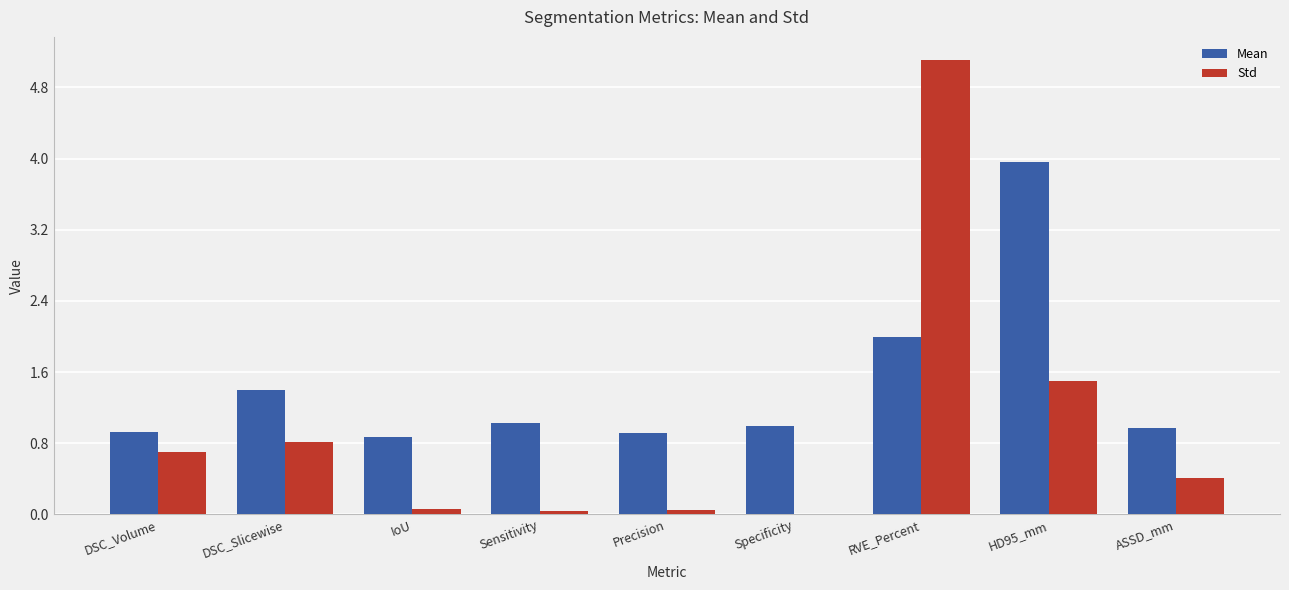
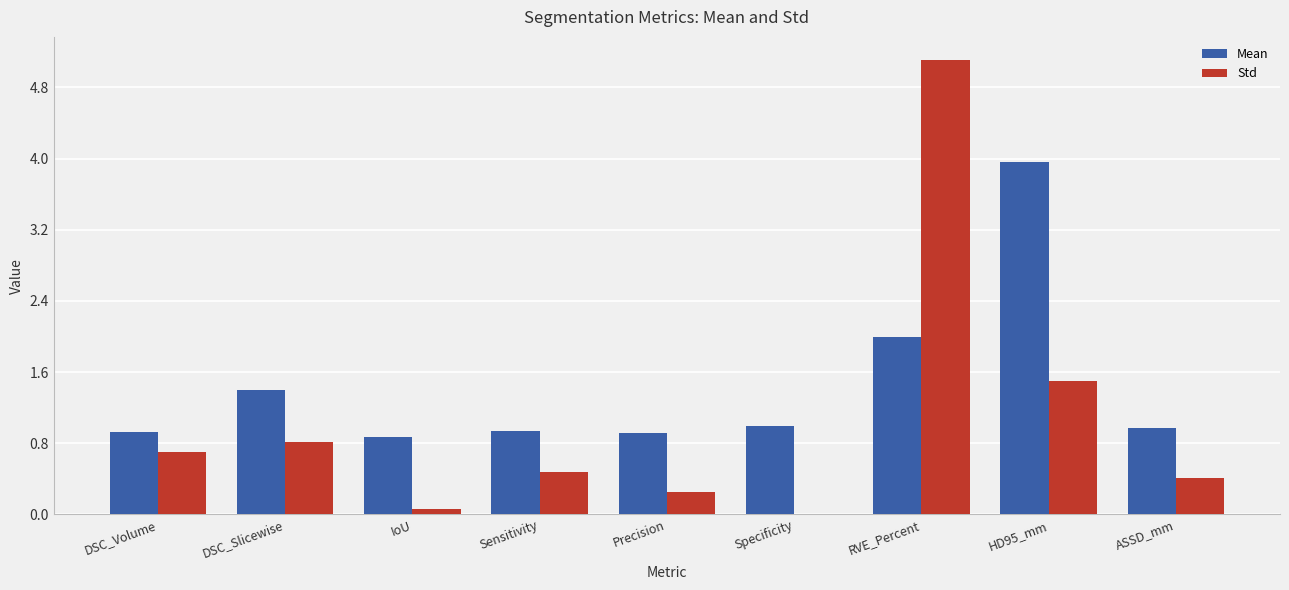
Mean, Sensitivity: 1.0 -> 0.9
Std, Sensitivity: 0.0 -> 0.5
Std, Precision: 0.0 -> 0.3
